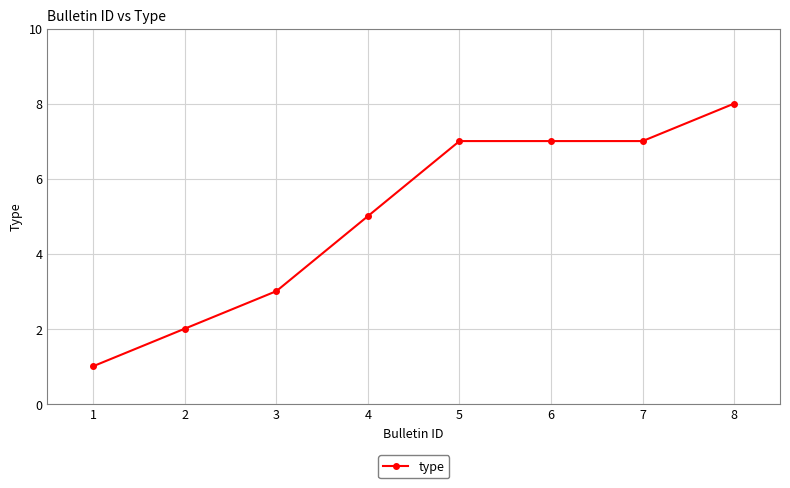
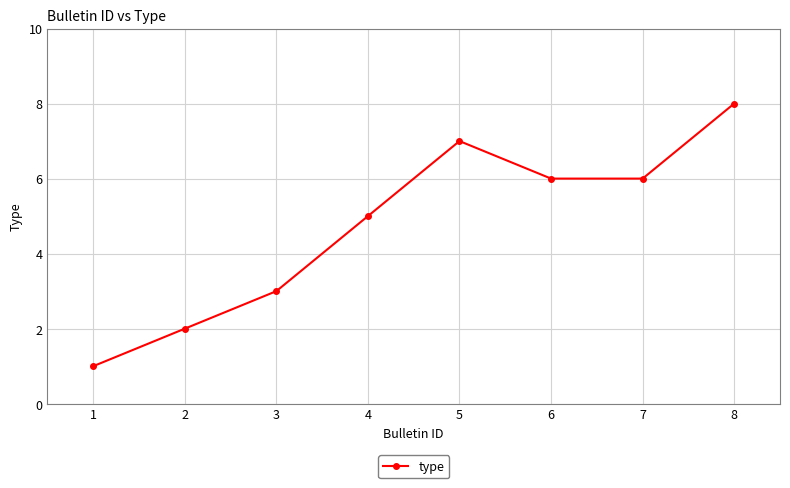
6: 7 -> 6
7: 7 -> 6
